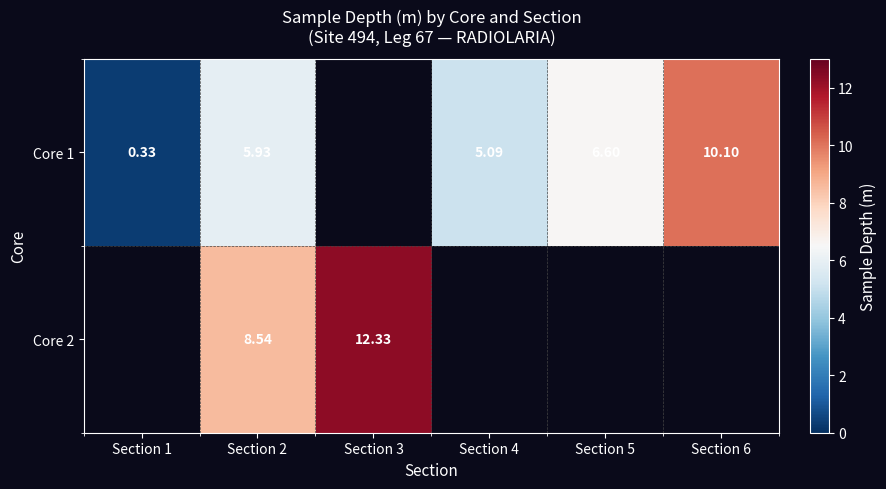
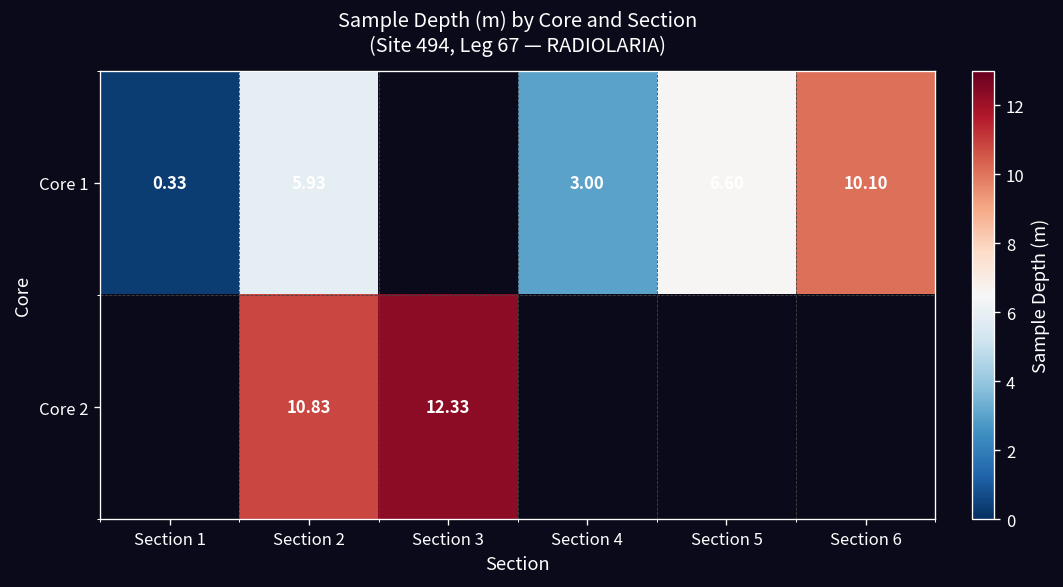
Core 1, Section 4: 5.09 -> 3.00
Core 2, Section 2: 8.54 -> 10.83
